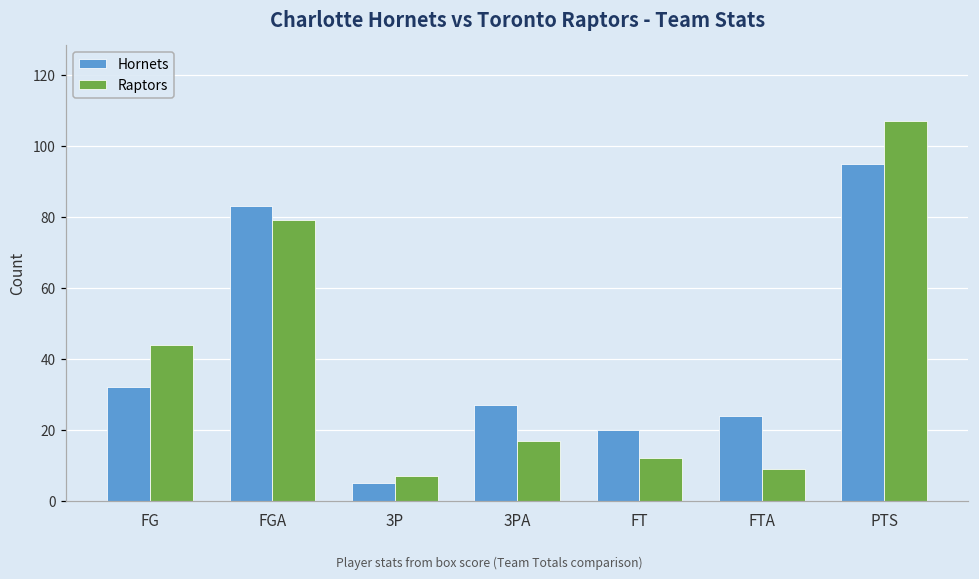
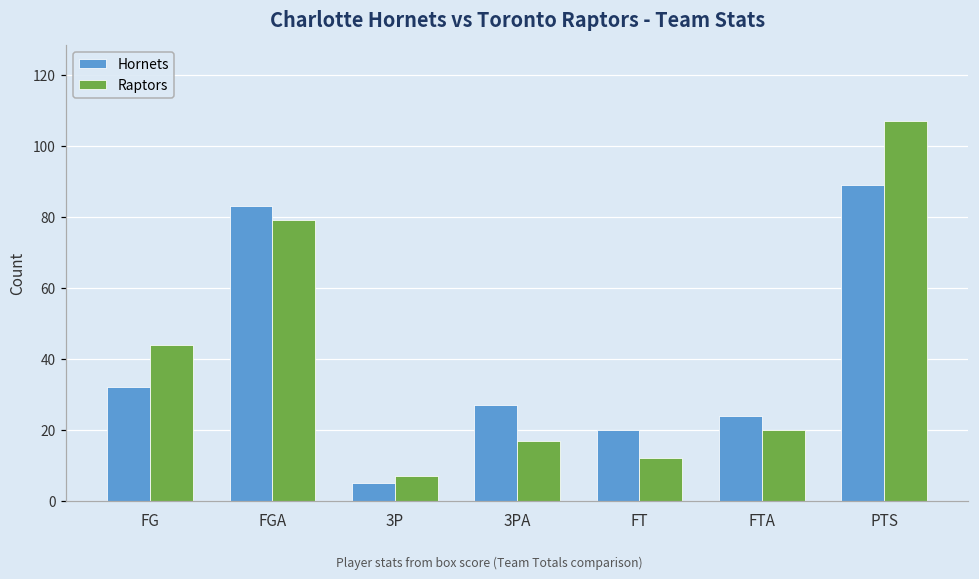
Raptors, FTA: 9 -> 20
Hornets, PTS: 95 -> 89
